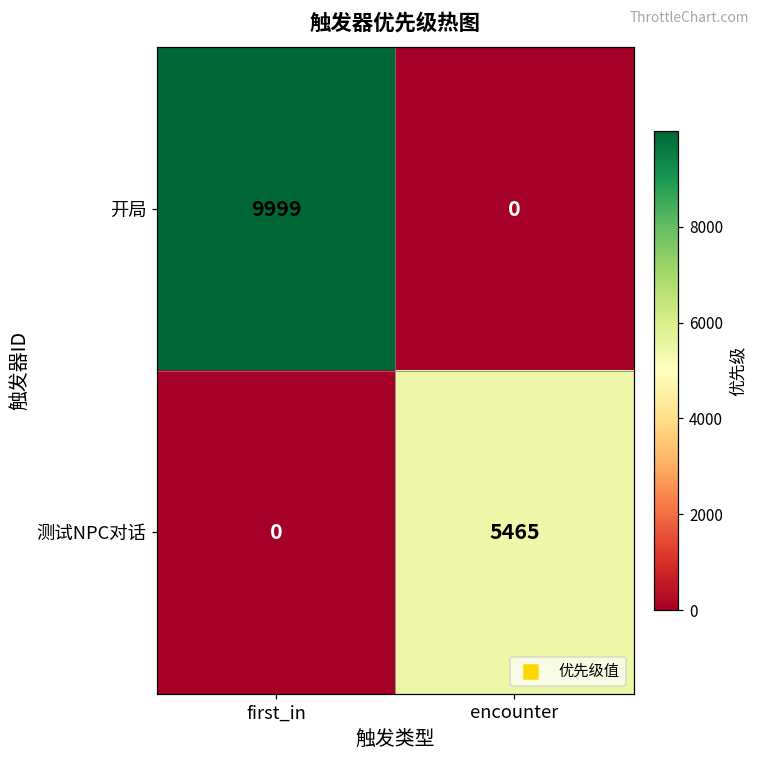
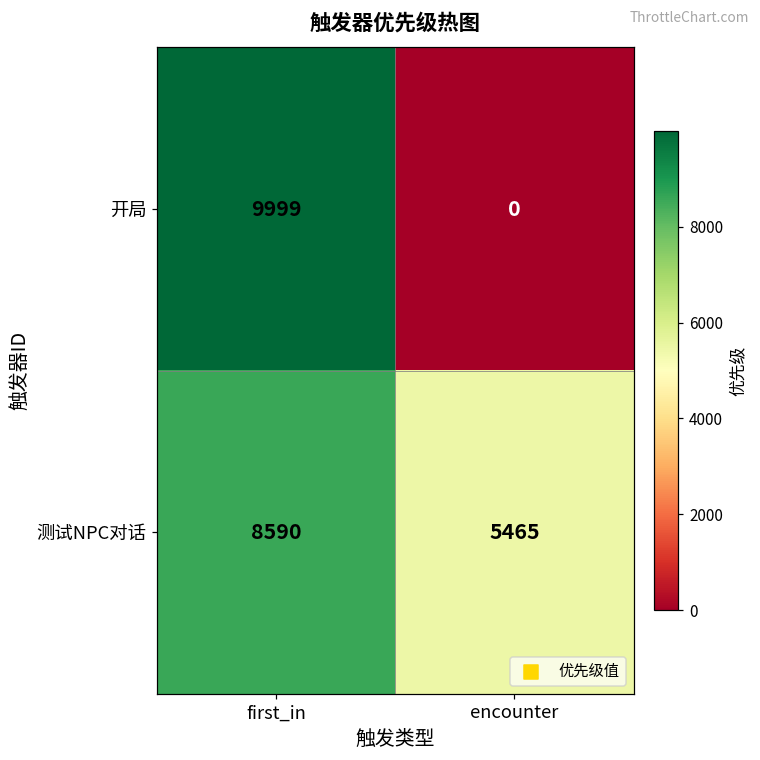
测试NPC对话, first_in: 0 -> 8590
